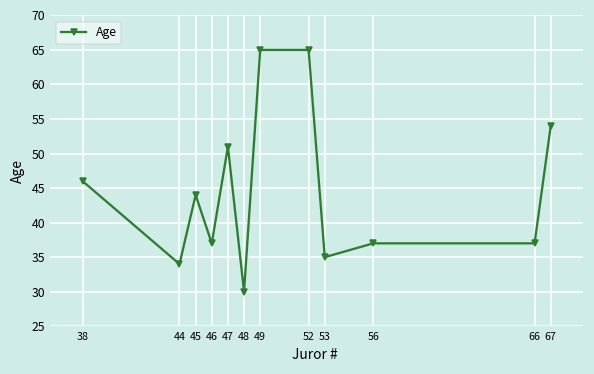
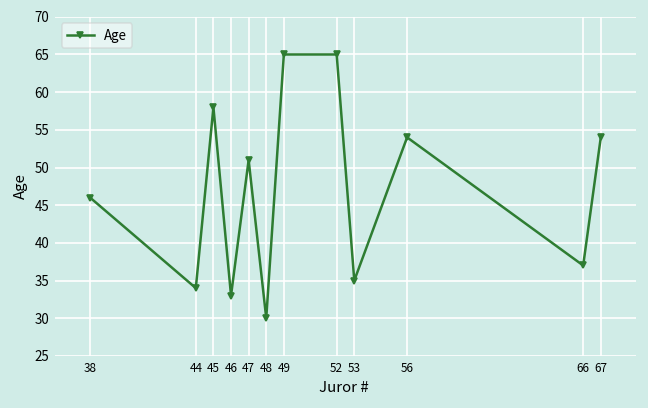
45: 44 -> 58
46: 37 -> 33
56: 37 -> 54
